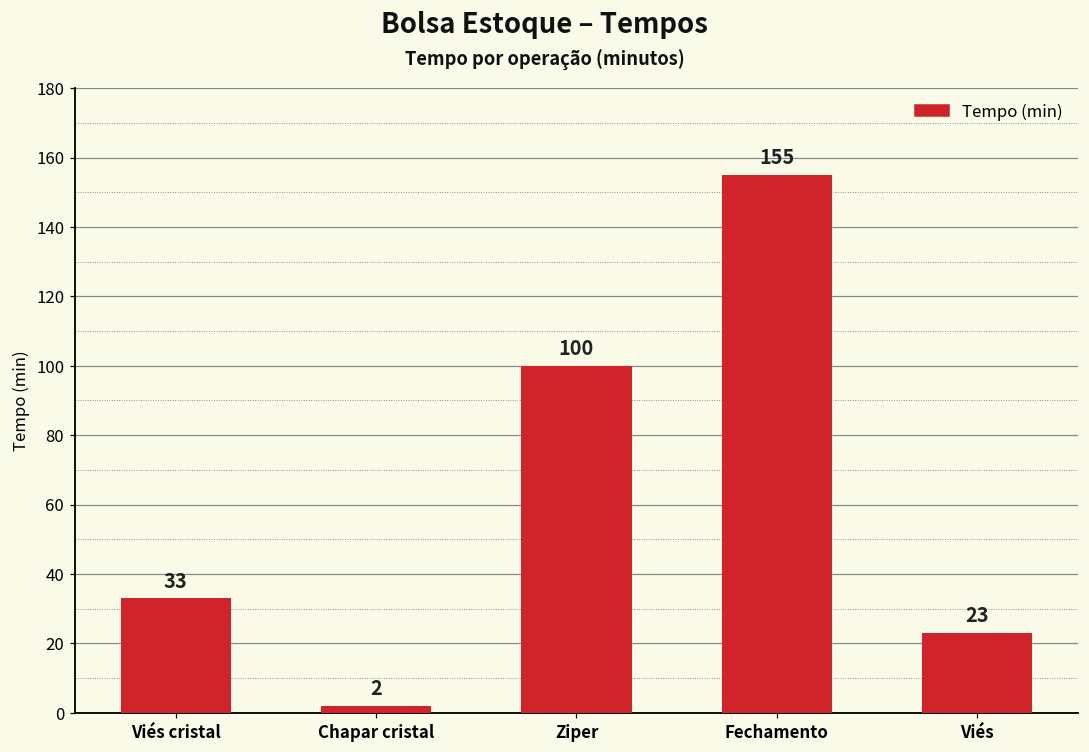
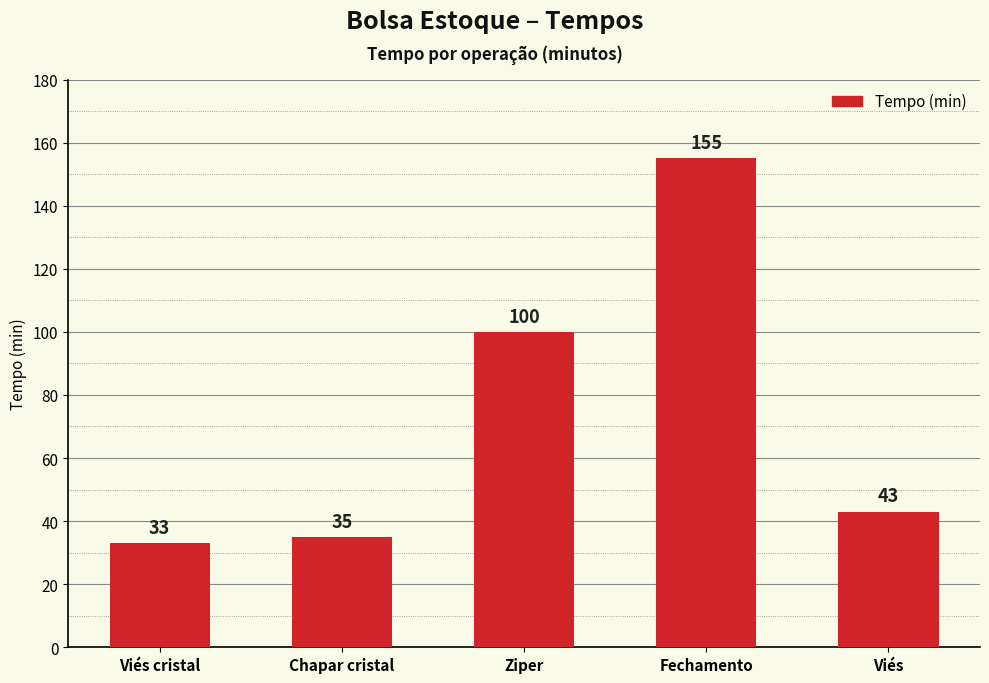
Chapar cristal: 2 -> 35
Viés: 23 -> 43
